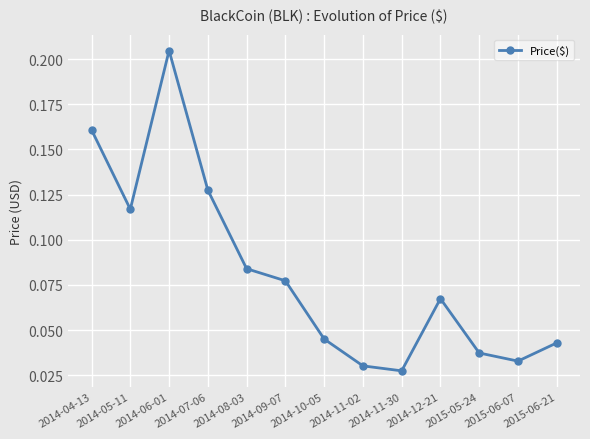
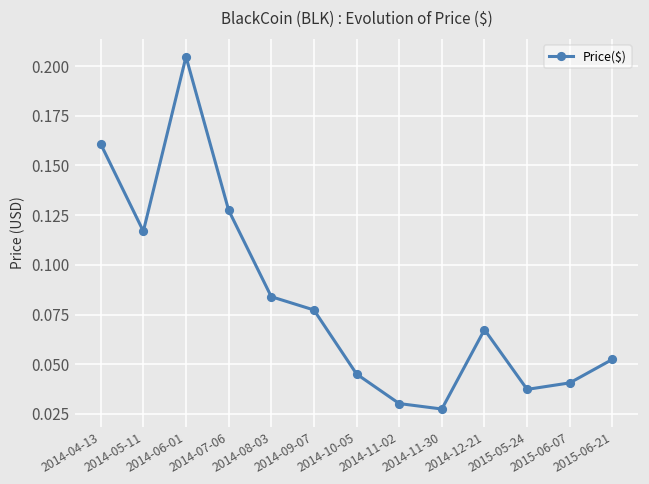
2015-06-07: 0.033 -> 0.041
2015-06-21: 0.043 -> 0.052
